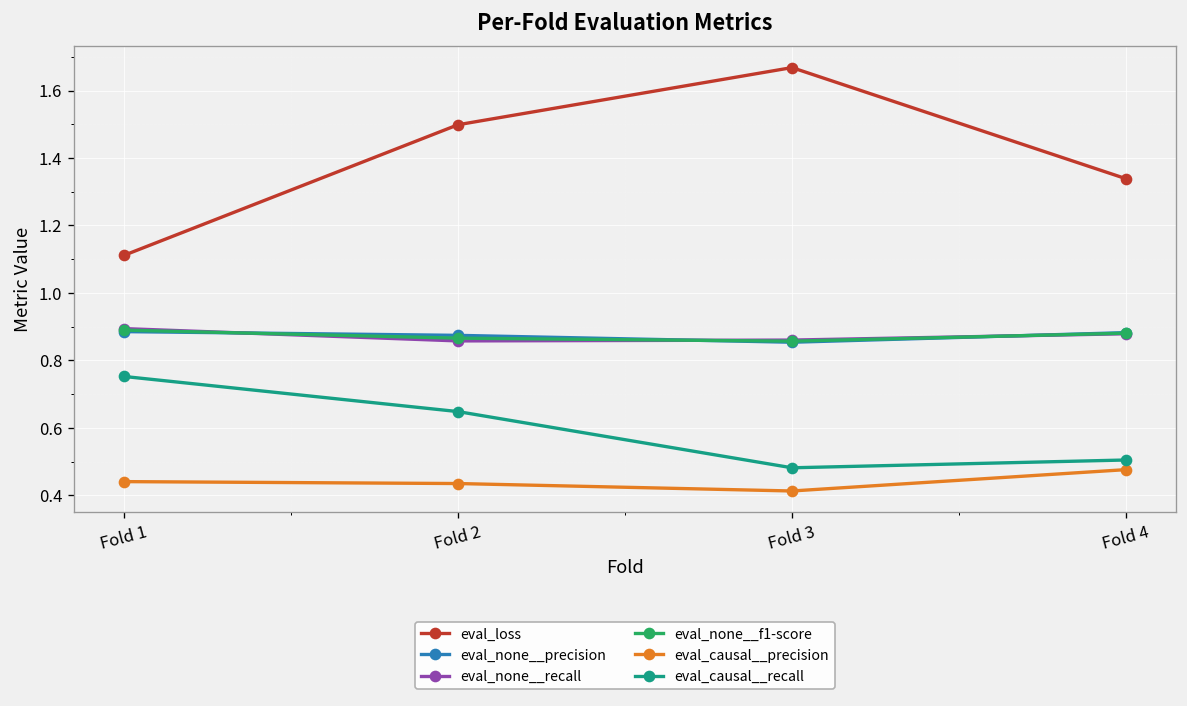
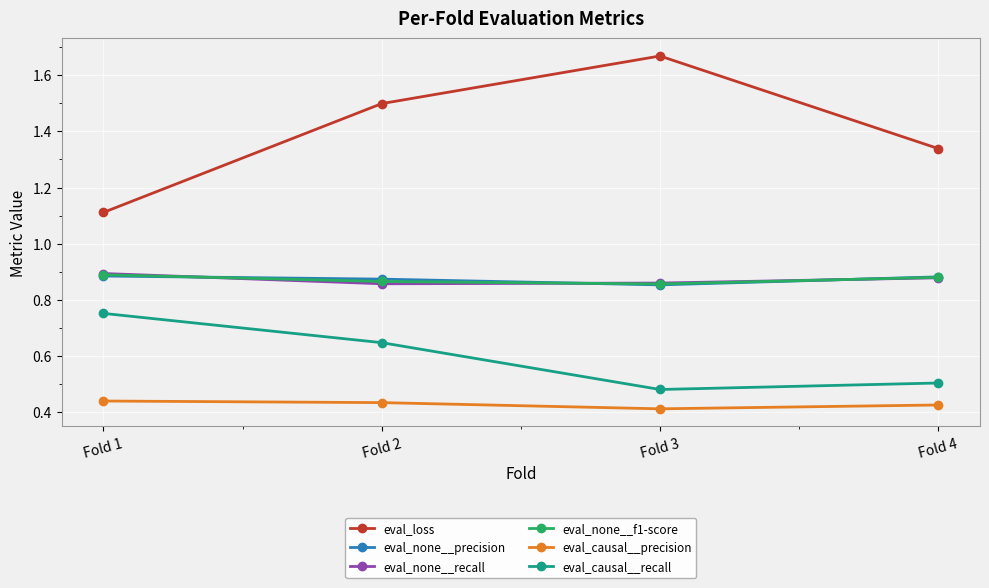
eval_causal__precision, Fold 4: 0.48 -> 0.43
